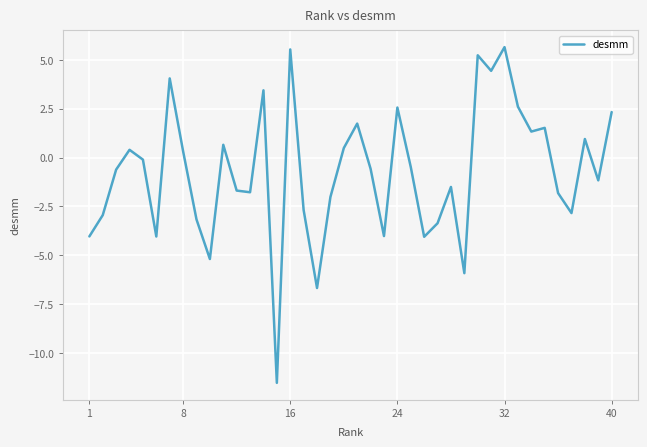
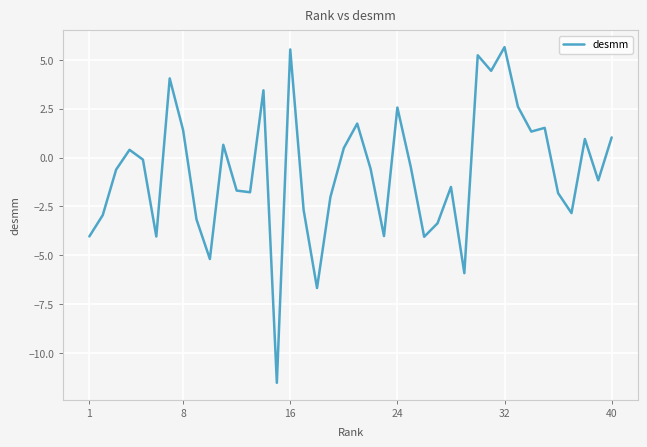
8: 0.3 -> 1.4
40: 2.3 -> 1.0
